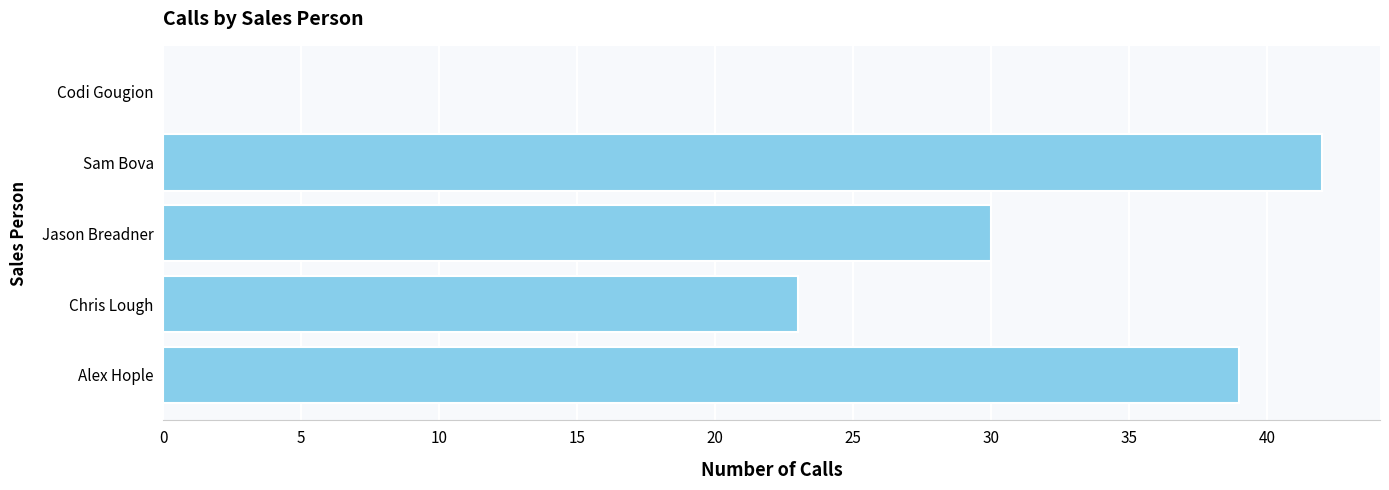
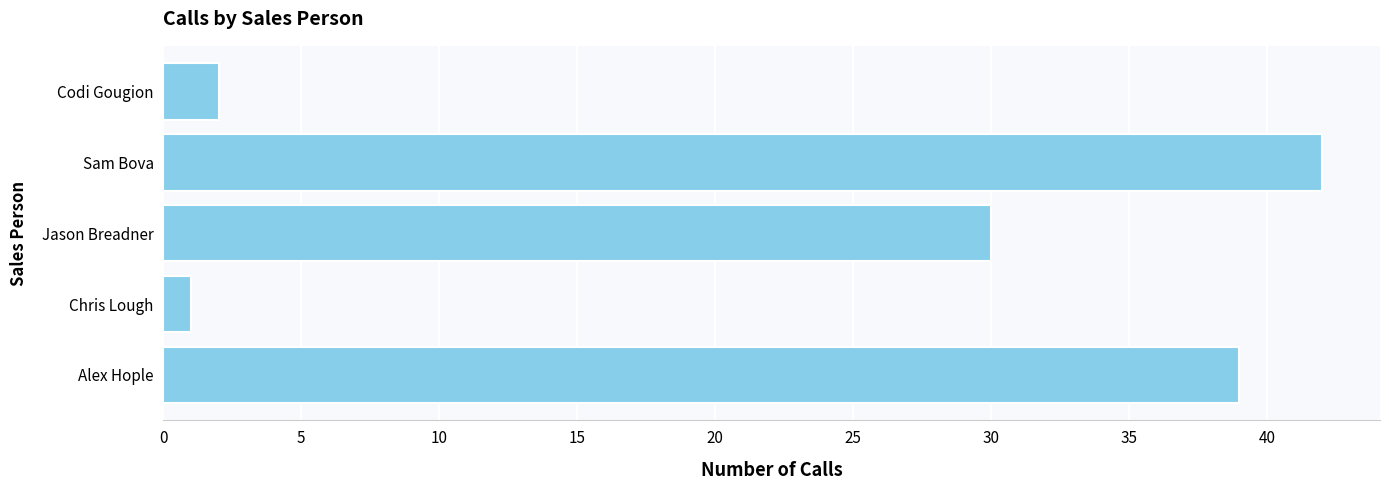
Codi Gougion: 0 -> 2
Chris Lough: 23 -> 1
